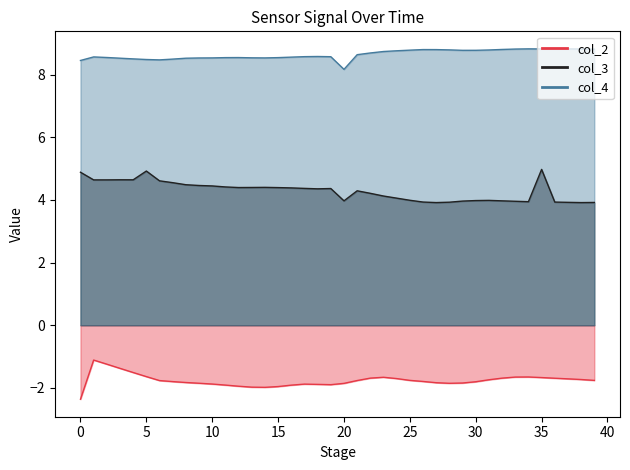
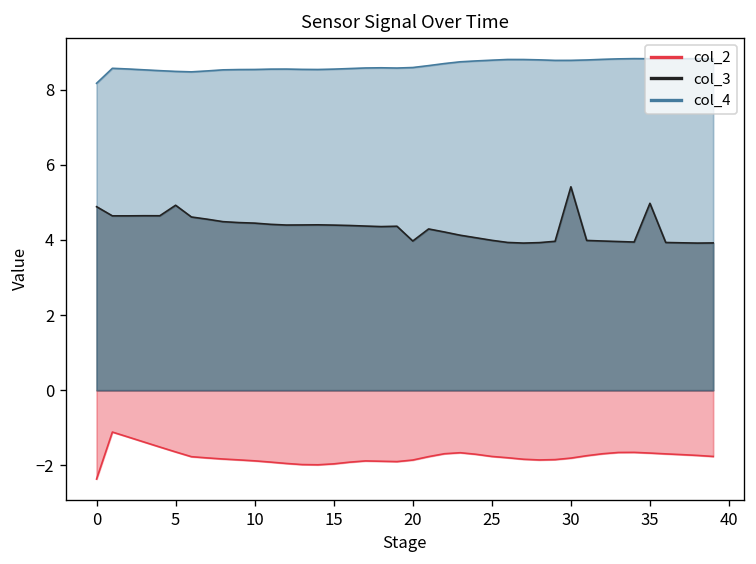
col_4, 0: 8.5 -> 8.2
col_4, 20: 8.2 -> 8.6
col_3, 30: 4.0 -> 5.4
